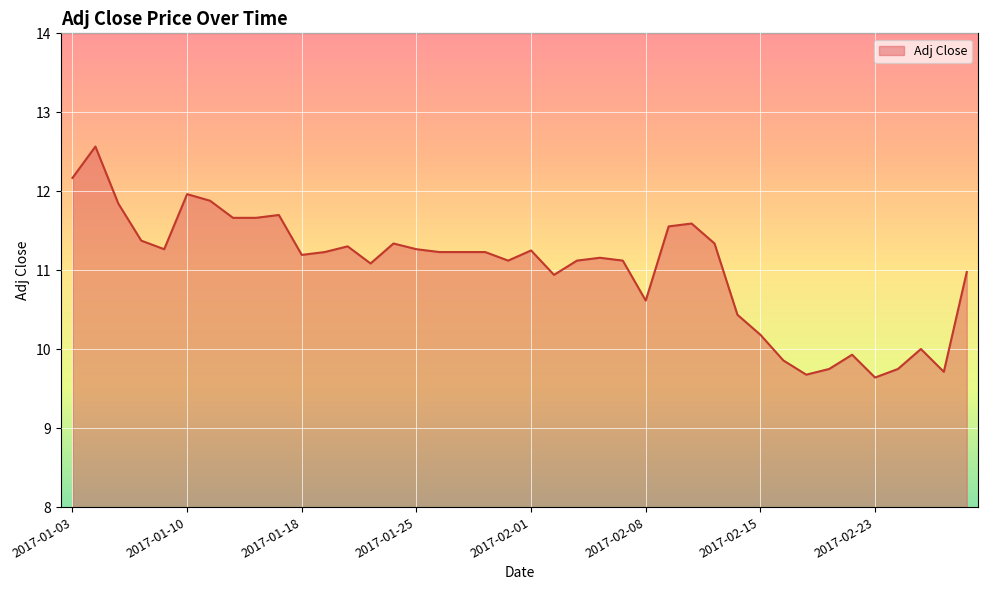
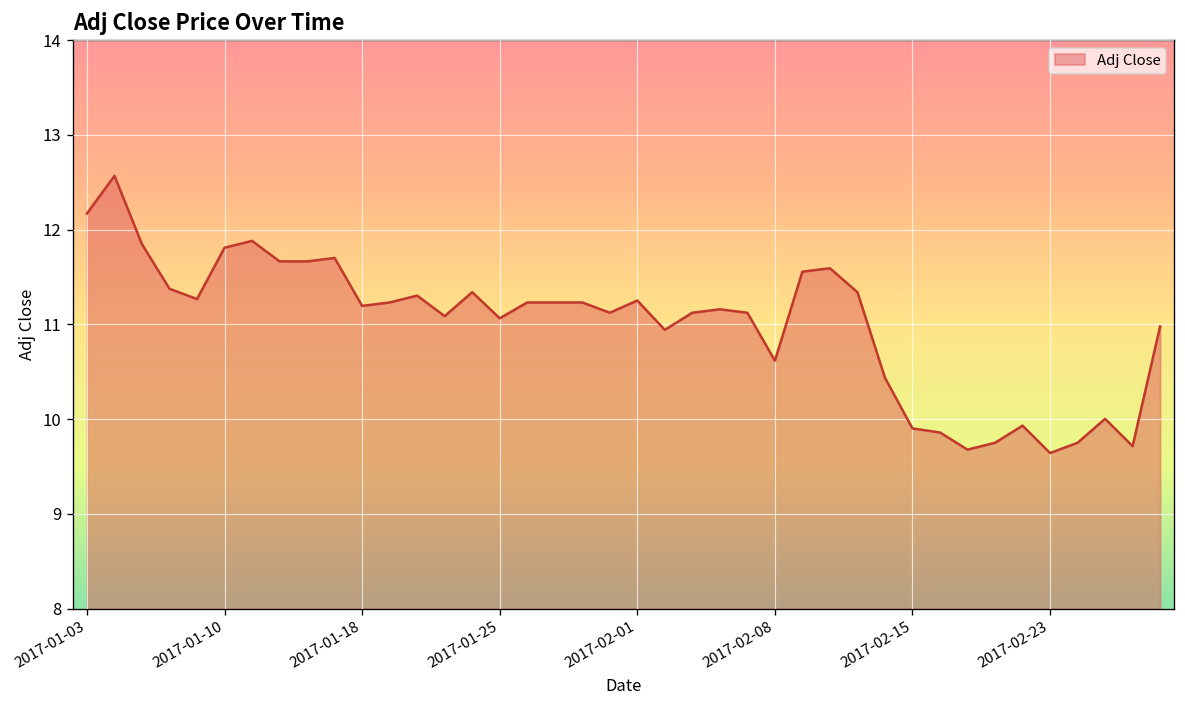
2017-01-10: 12.0 -> 11.8
2017-01-25: 11.3 -> 11.1
2017-02-15: 10.2 -> 9.9
